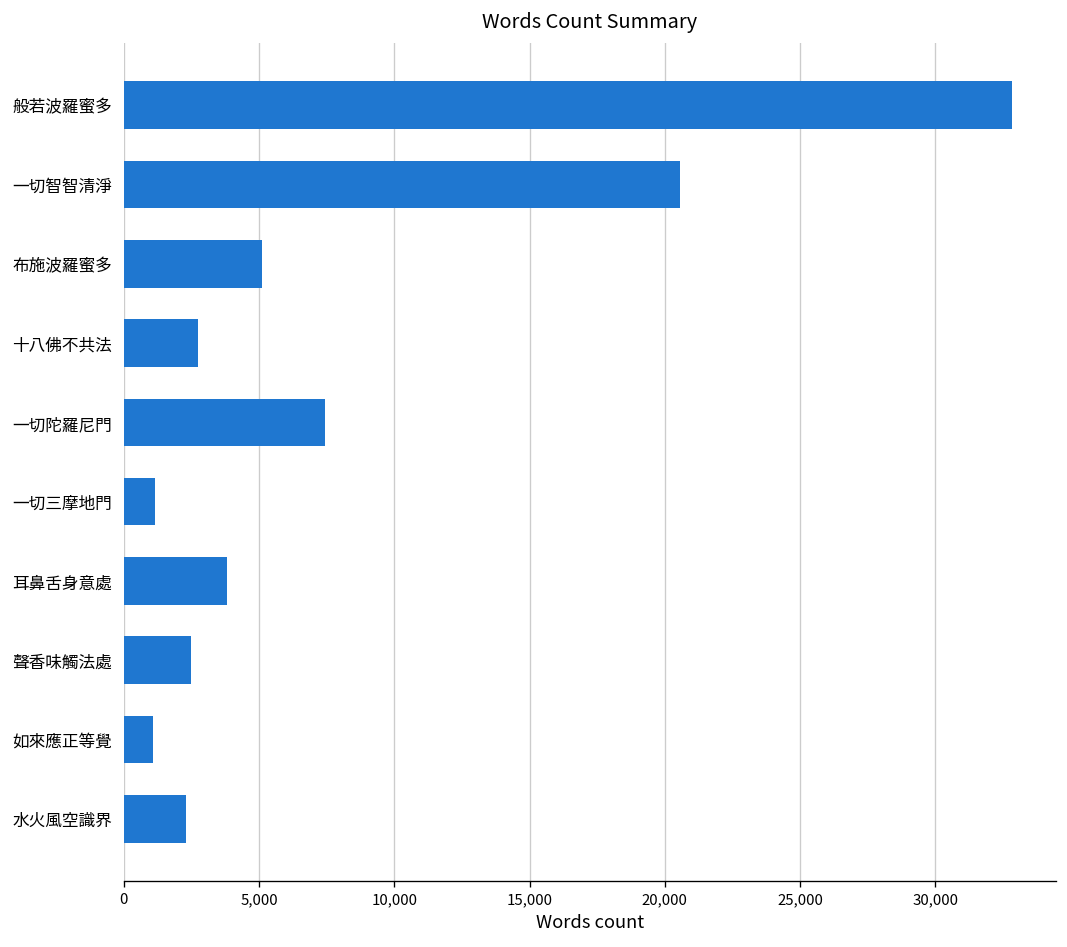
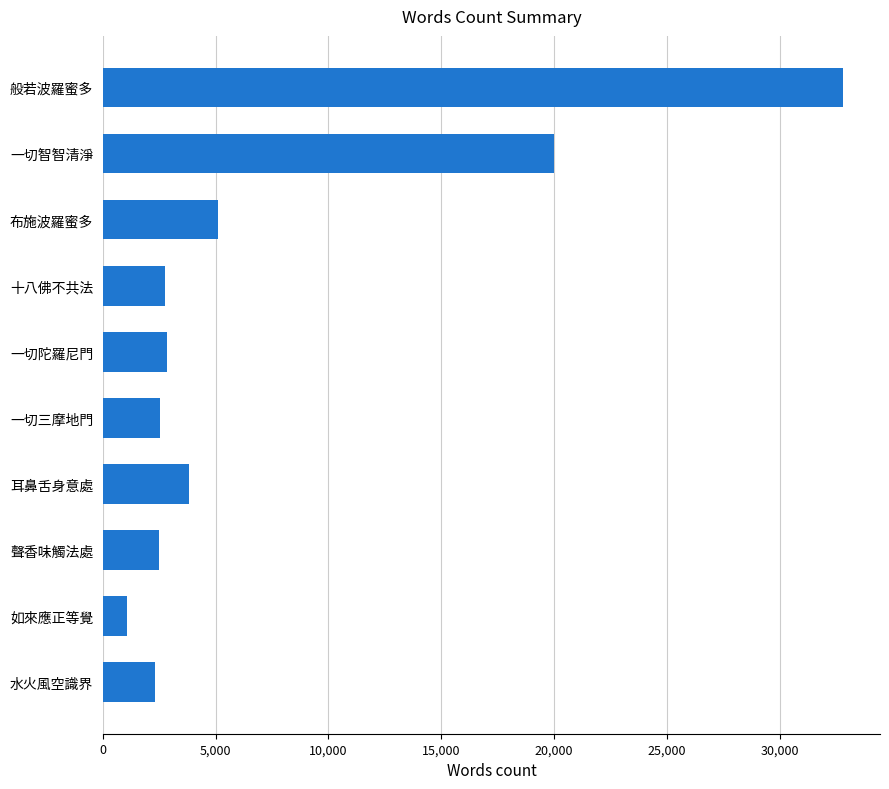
一切智智清淨: 20,600 -> 20,000
一切陀羅尼門: 7,500 -> 2,800
一切三摩地門: 1,200 -> 2,500
